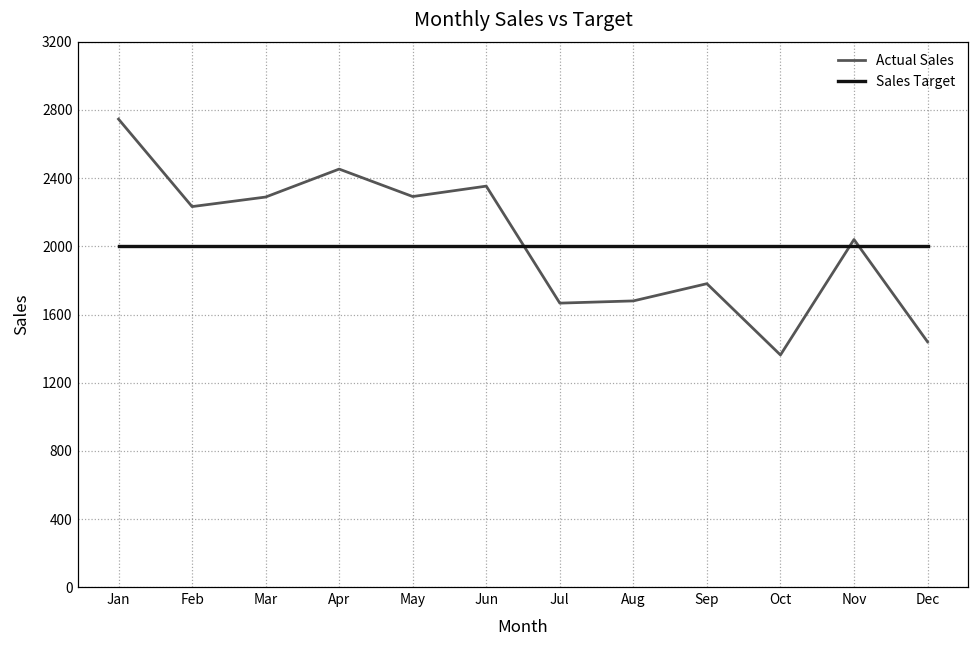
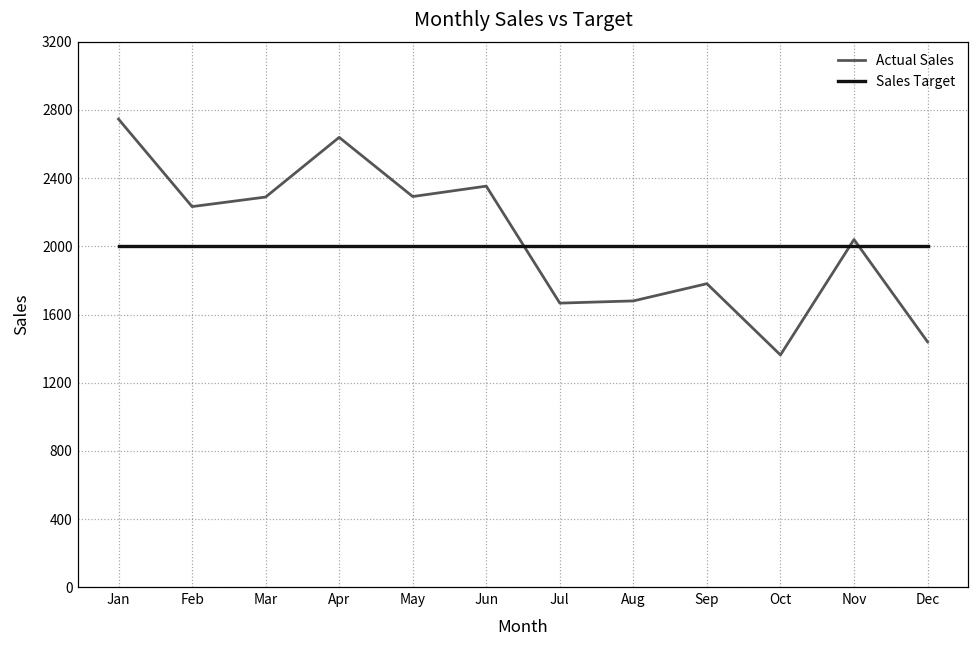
Actual Sales, Apr: 2450 -> 2640
